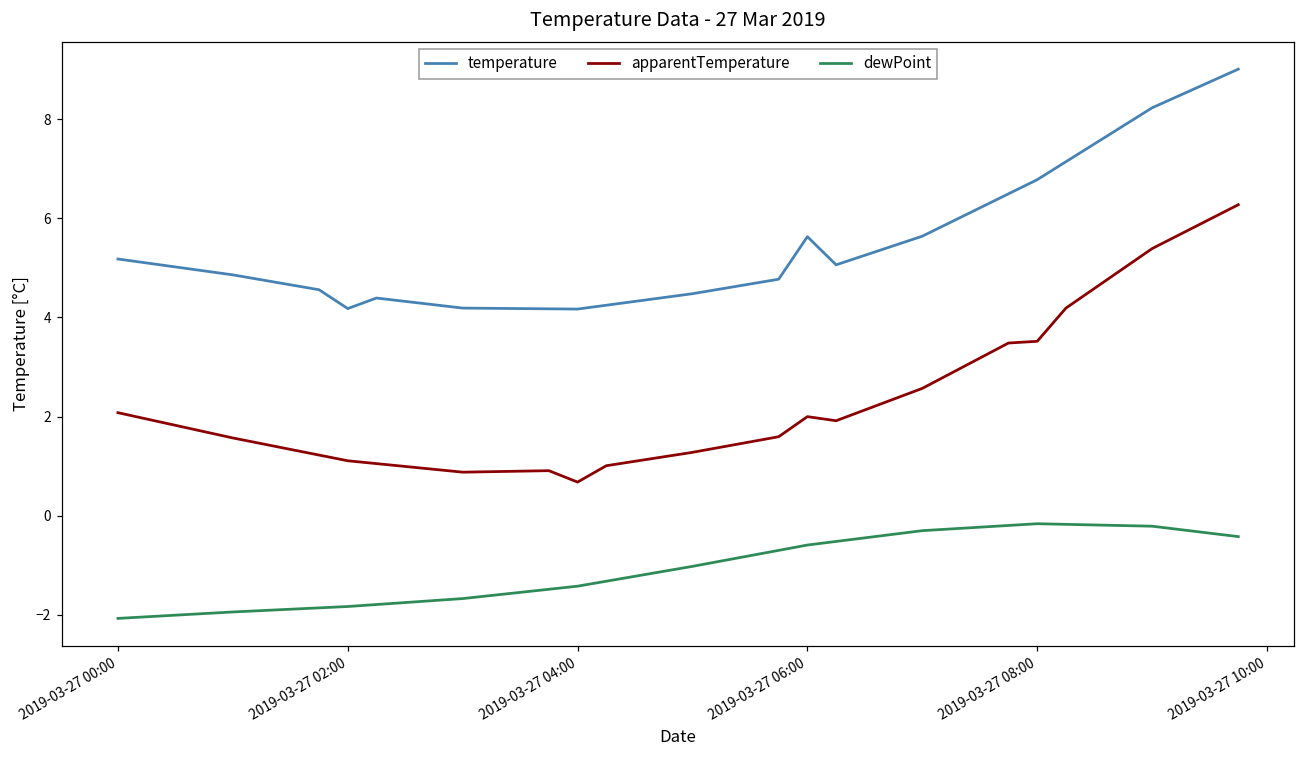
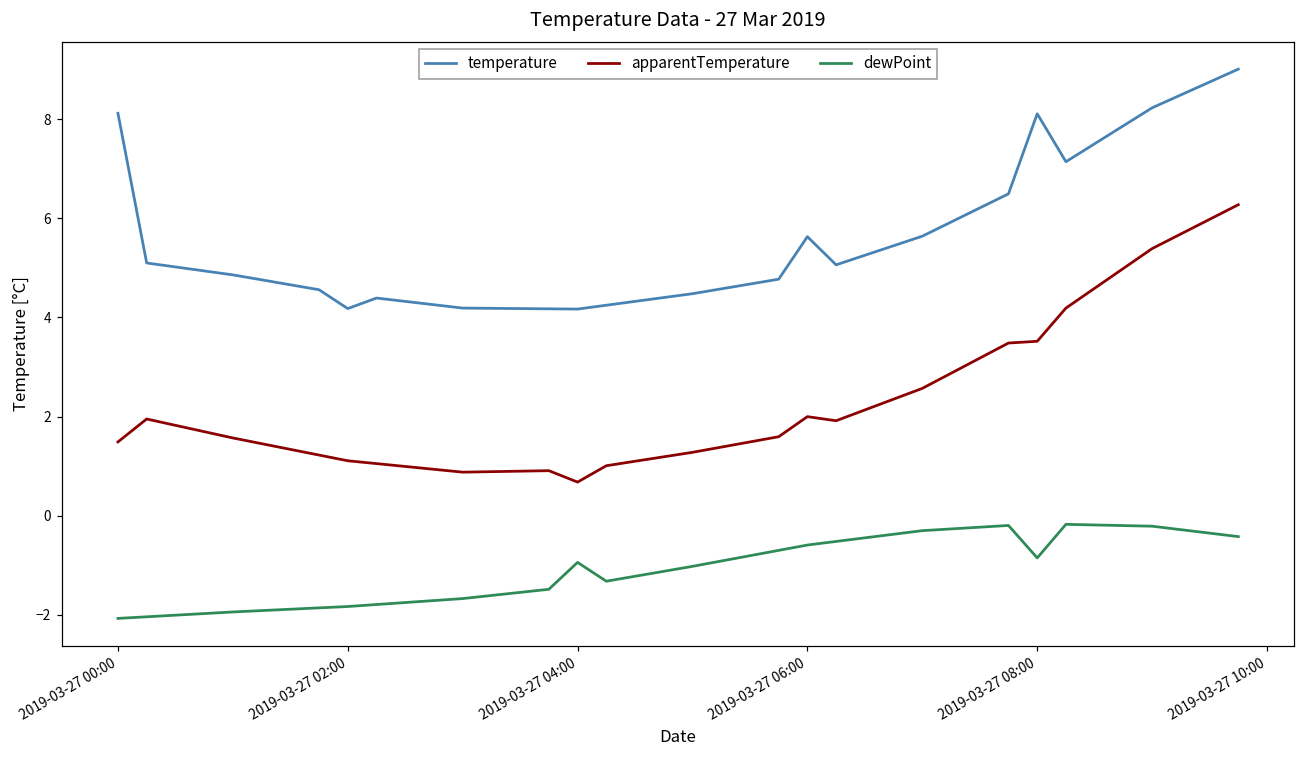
temperature, 2019-03-27 00:00: 5.2 -> 8.1
apparentTemperature, 2019-03-27 00:00: 2.1 -> 1.5
dewPoint, 2019-03-27 04:00: -1.4 -> -0.9
temperature, 2019-03-27 08:00: 6.8 -> 8.1
dewPoint, 2019-03-27 08:00: -0.2 -> -0.9
